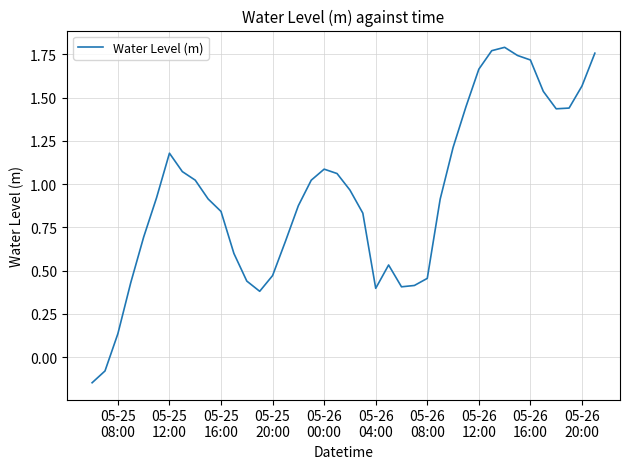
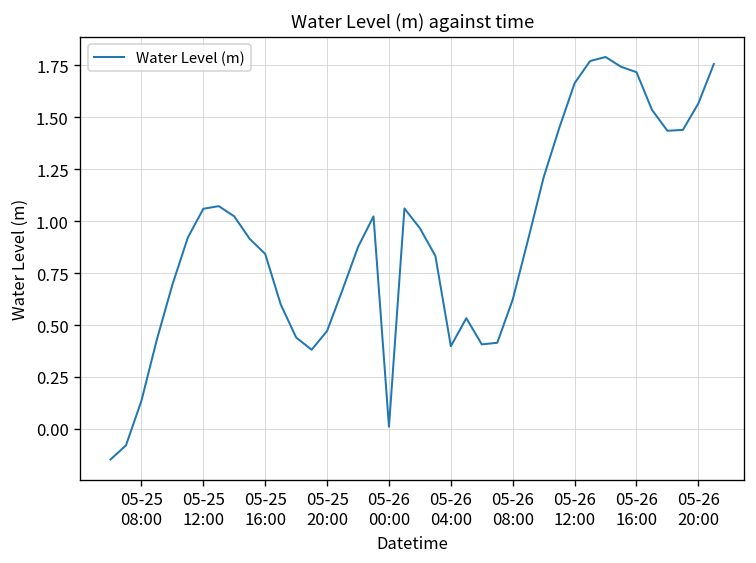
05-25 12:00: 1.18 -> 1.06
05-26 00:00: 1.09 -> 0.01
05-26 08:00: 0.46 -> 0.62
